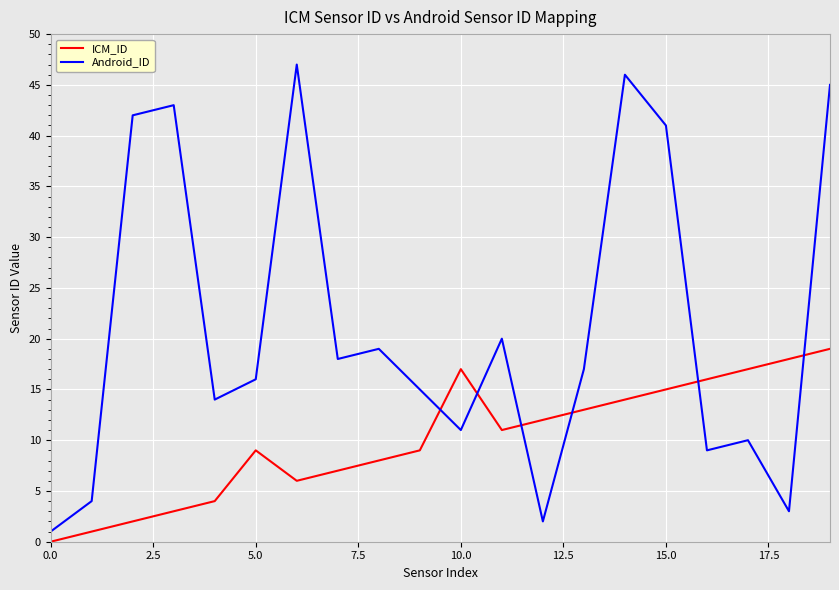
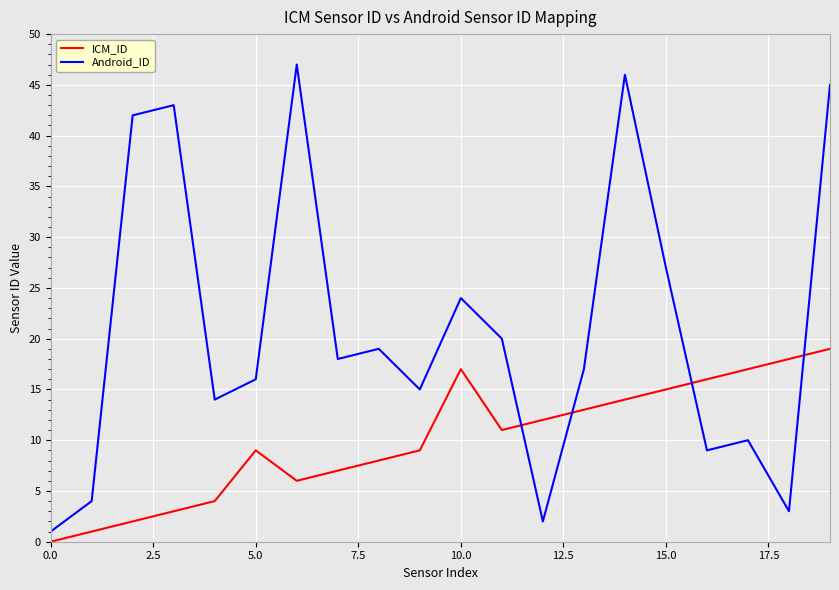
Android_ID, 10.0: 11 -> 24
Android_ID, 15.0: 41 -> 27
